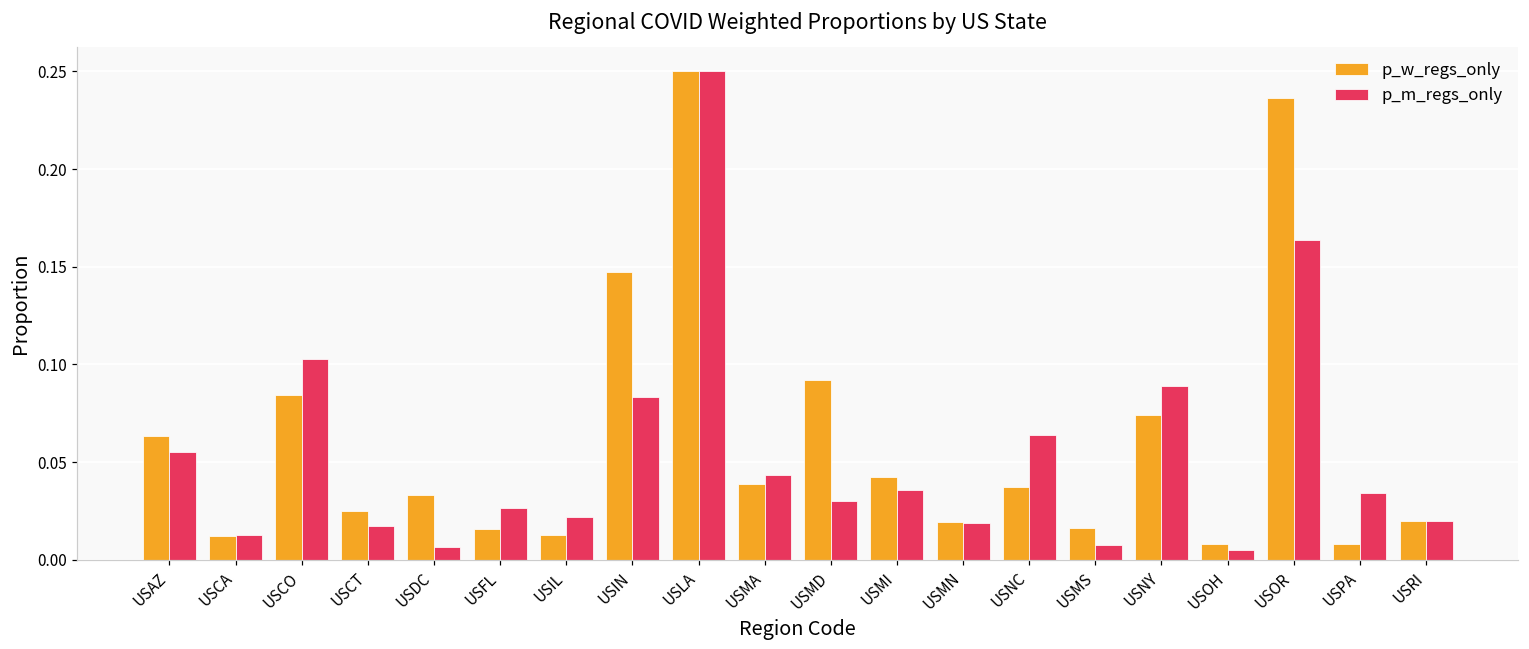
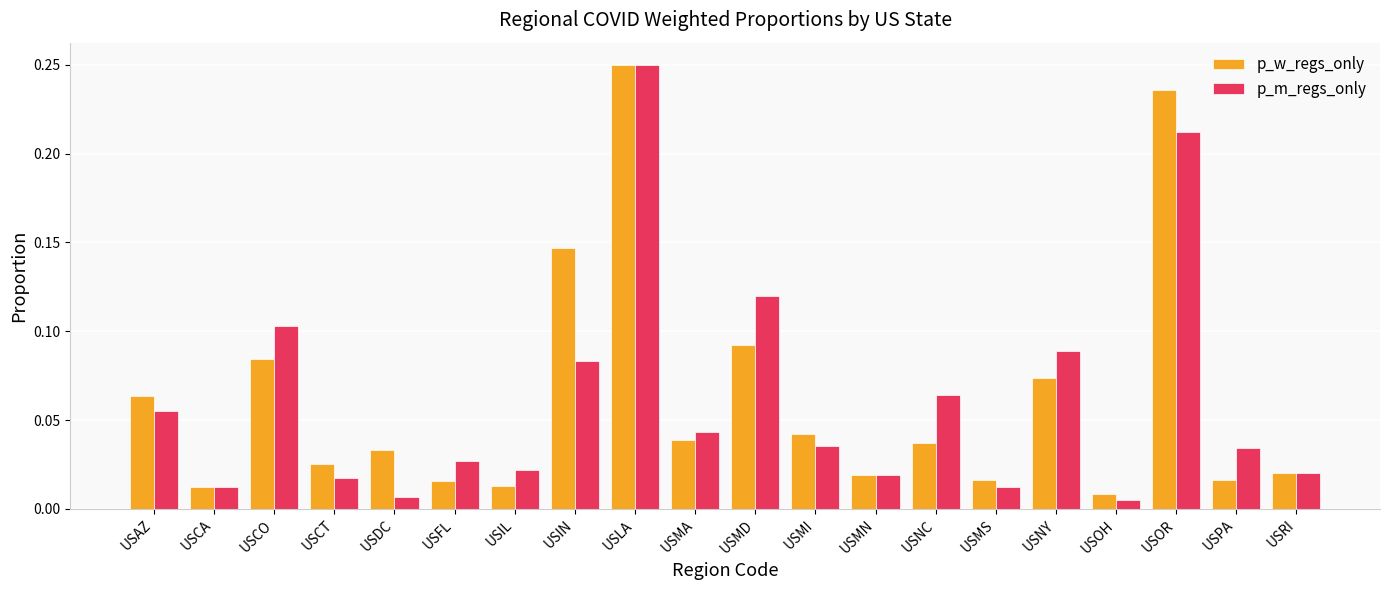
p_m_regs_only, USMD: 0.03 -> 0.12
p_m_regs_only, USMS: 0.008 -> 0.013
p_m_regs_only, USOR: 0.163 -> 0.212
p_w_regs_only, USPA: 0.008 -> 0.016
